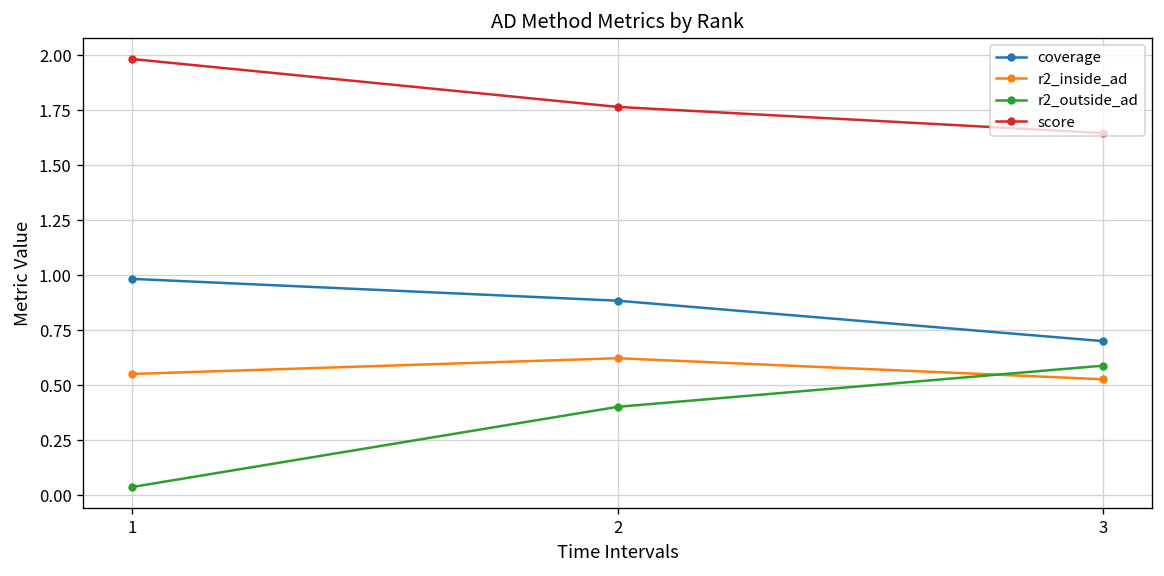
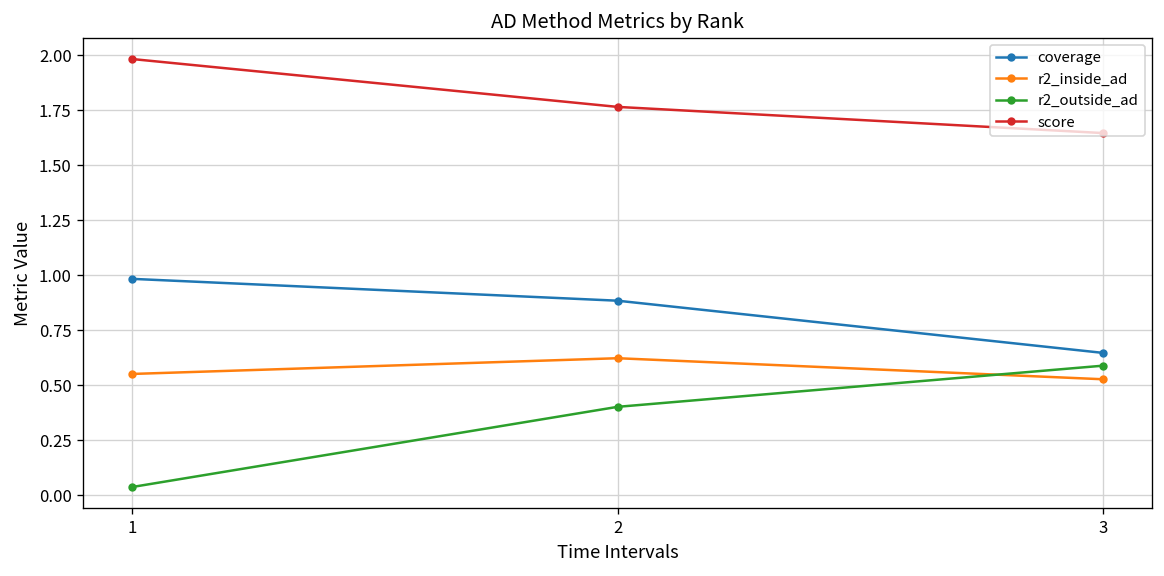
coverage, 3: 0.70 -> 0.65
